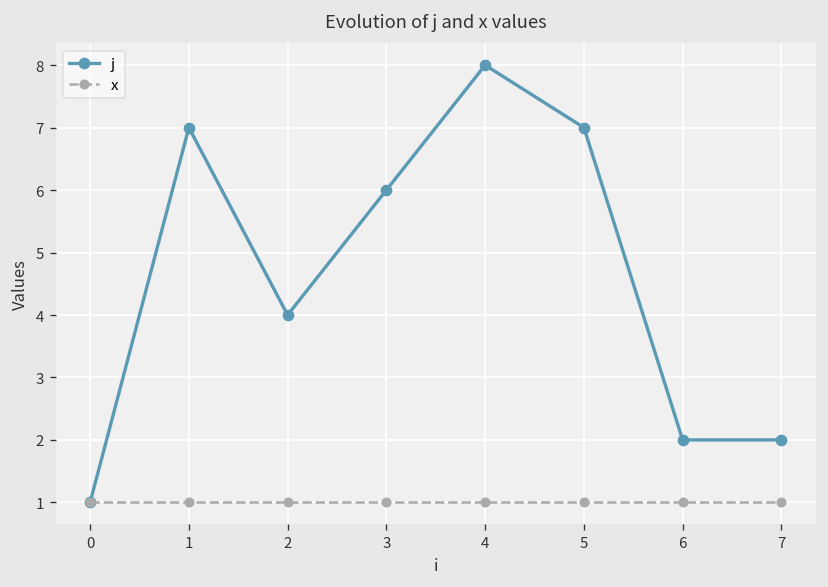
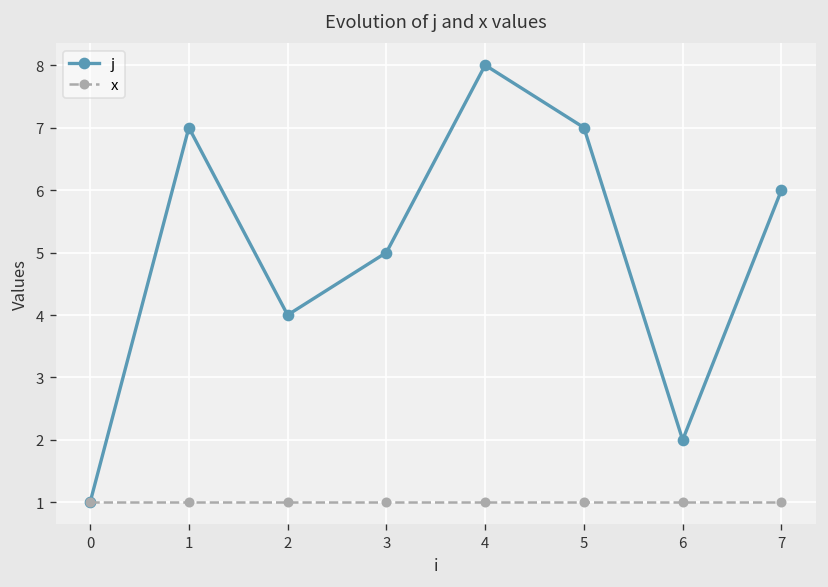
j, 3: 6 -> 5
j, 7: 2 -> 6
